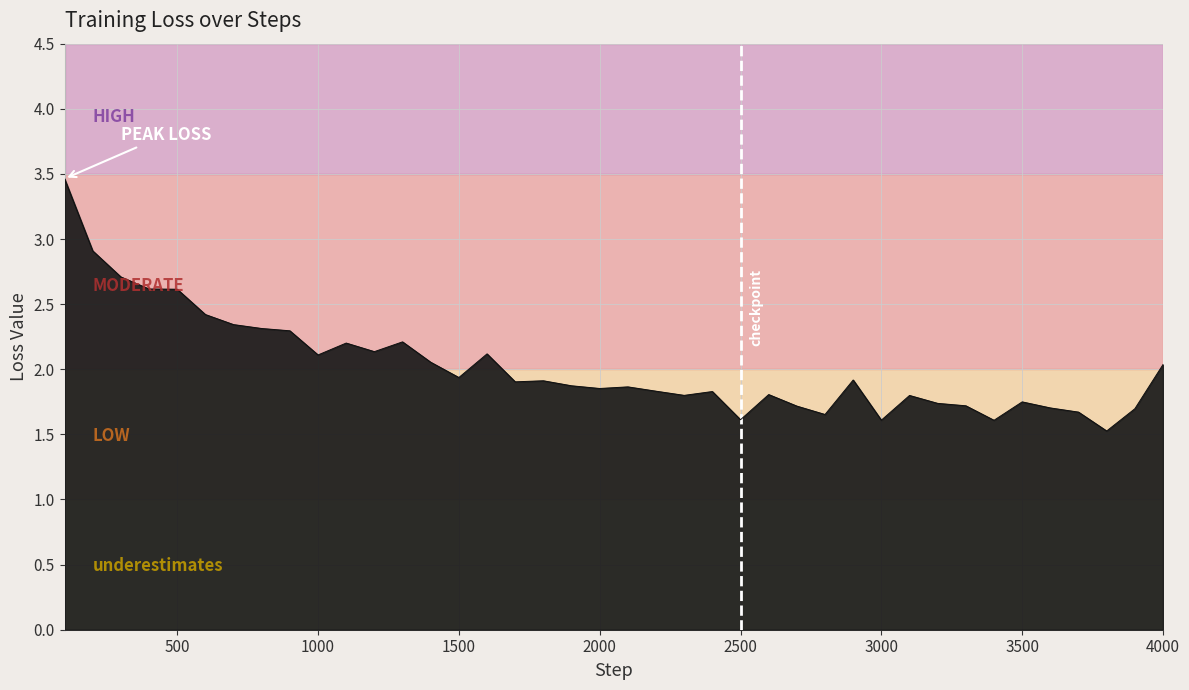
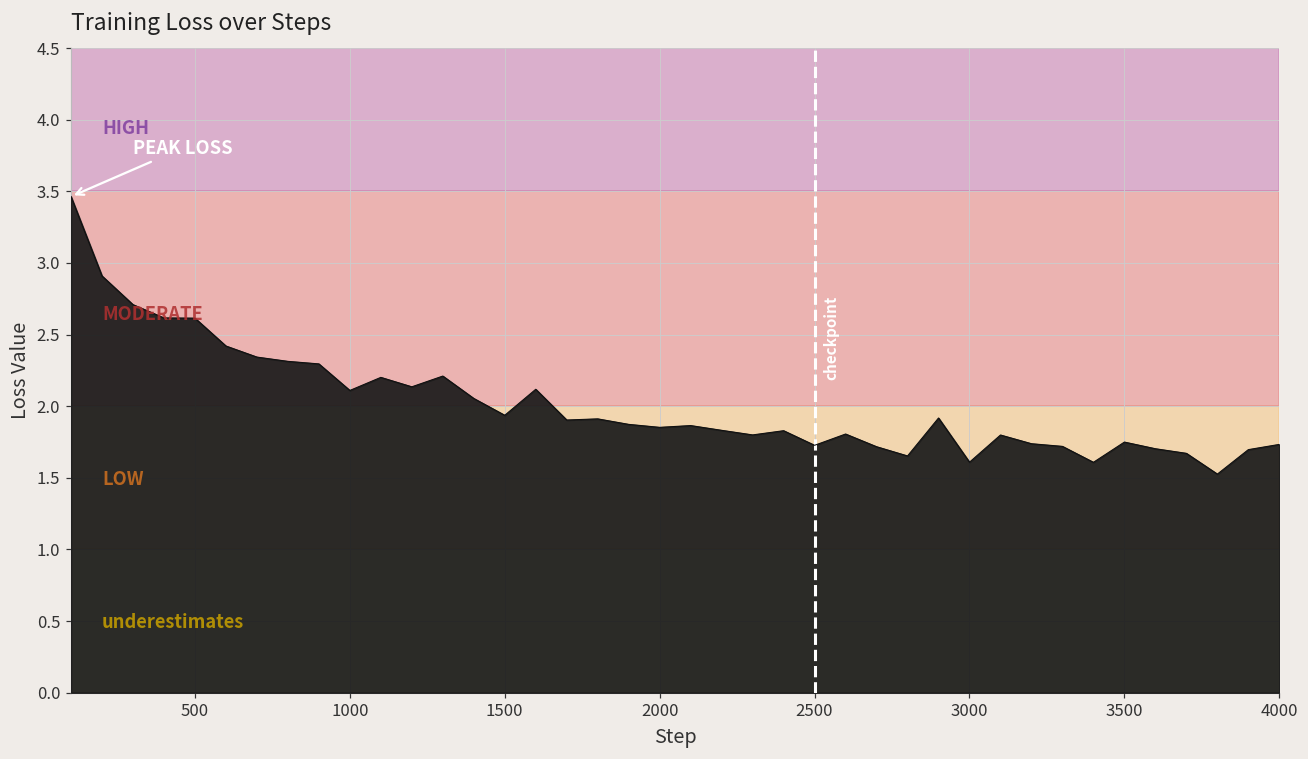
2500: 1.61 -> 1.73
4000: 2.04 -> 1.73
